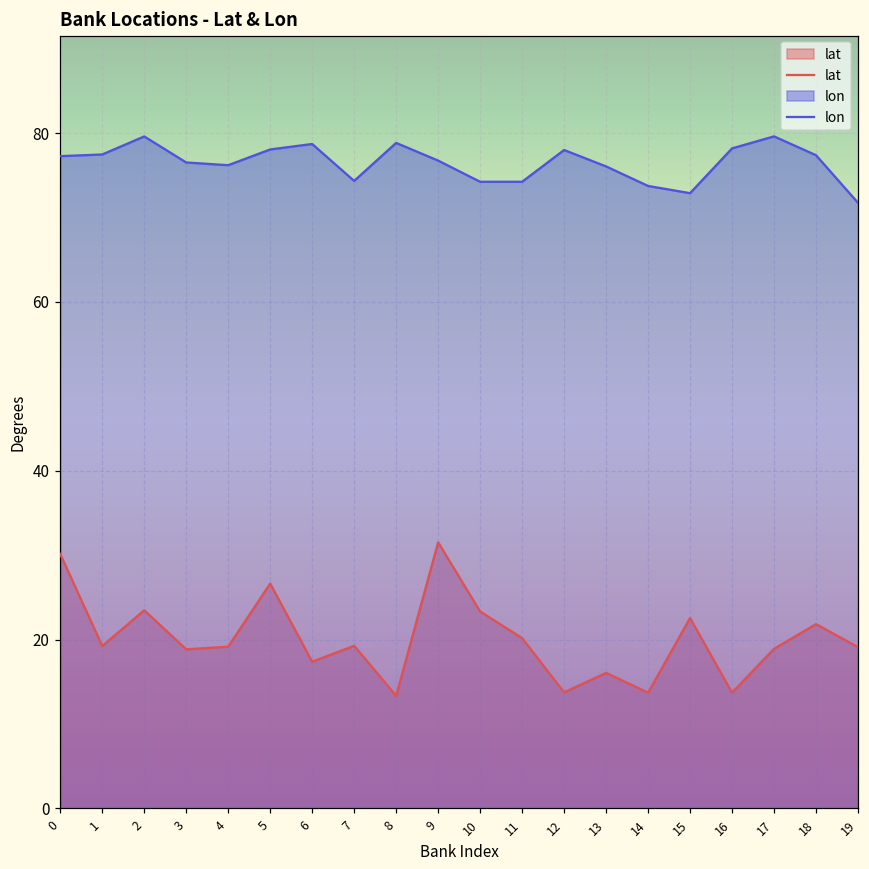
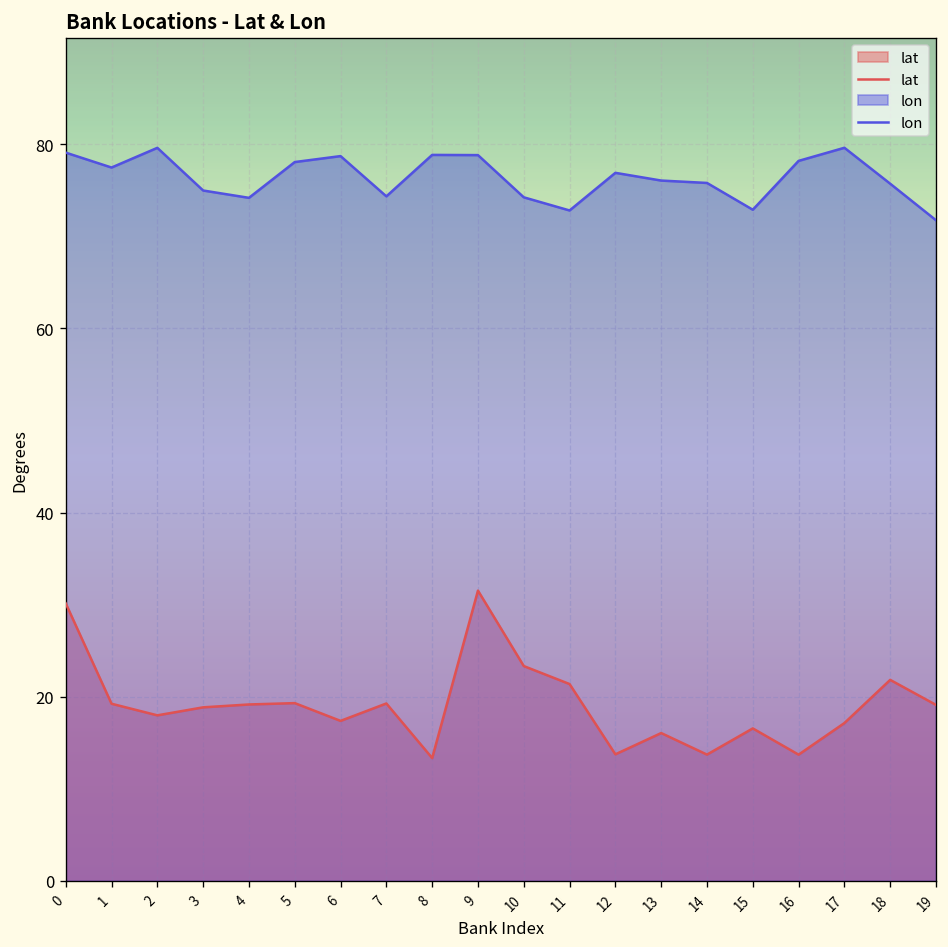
lon, 0: 77 -> 79
lat, 2: 23 -> 18
lon, 3: 77 -> 75
lon, 4: 76 -> 74
lat, 5: 27 -> 19
lon, 9: 77 -> 79
lat, 11: 20 -> 21
lon, 11: 74 -> 73
lon, 12: 78 -> 77
lon, 14: 74 -> 76
lat, 15: 23 -> 17
lat, 17: 19 -> 17
lon, 18: 77 -> 76
